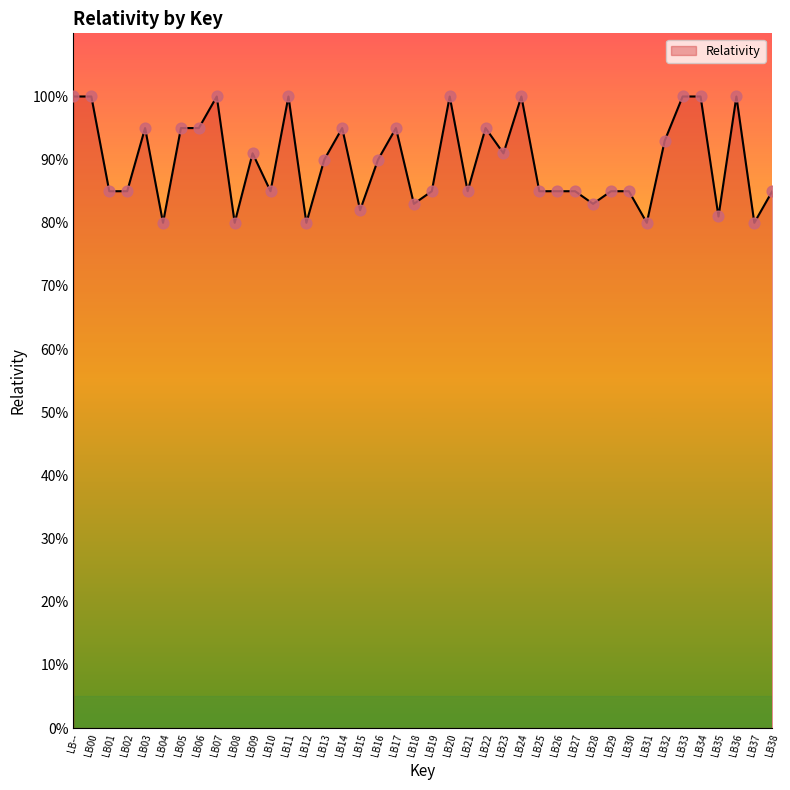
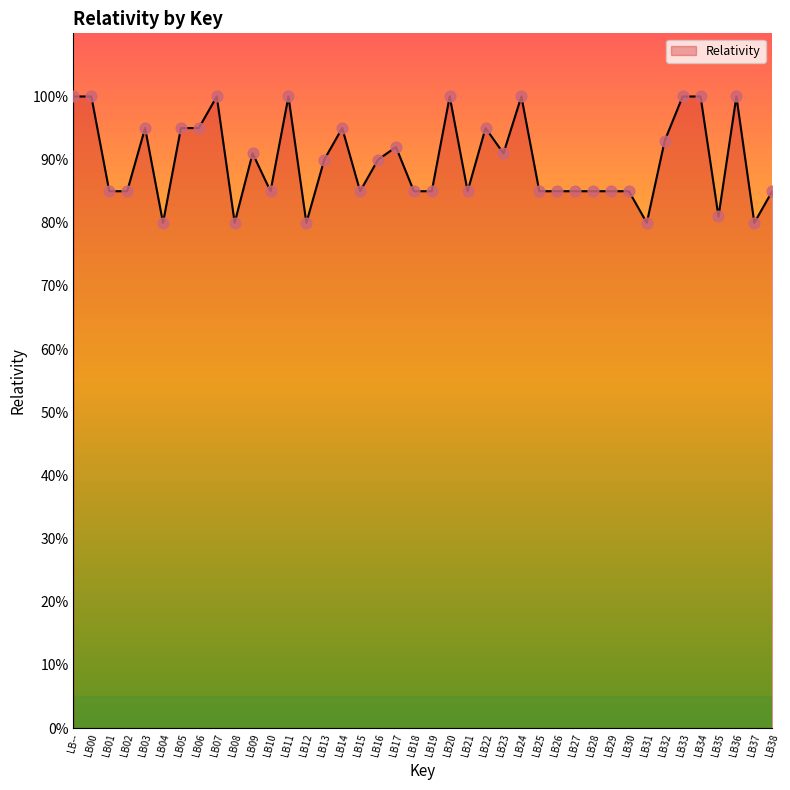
LB15: 82% -> 85%
LB17: 95% -> 92%
LB18: 83% -> 85%
LB28: 83% -> 85%
